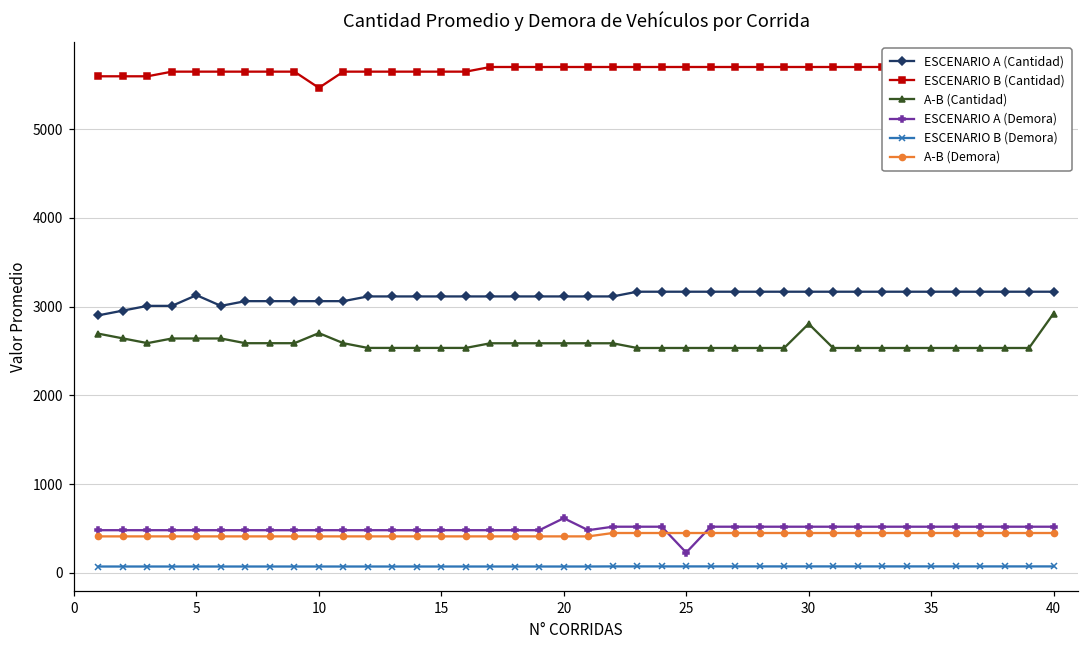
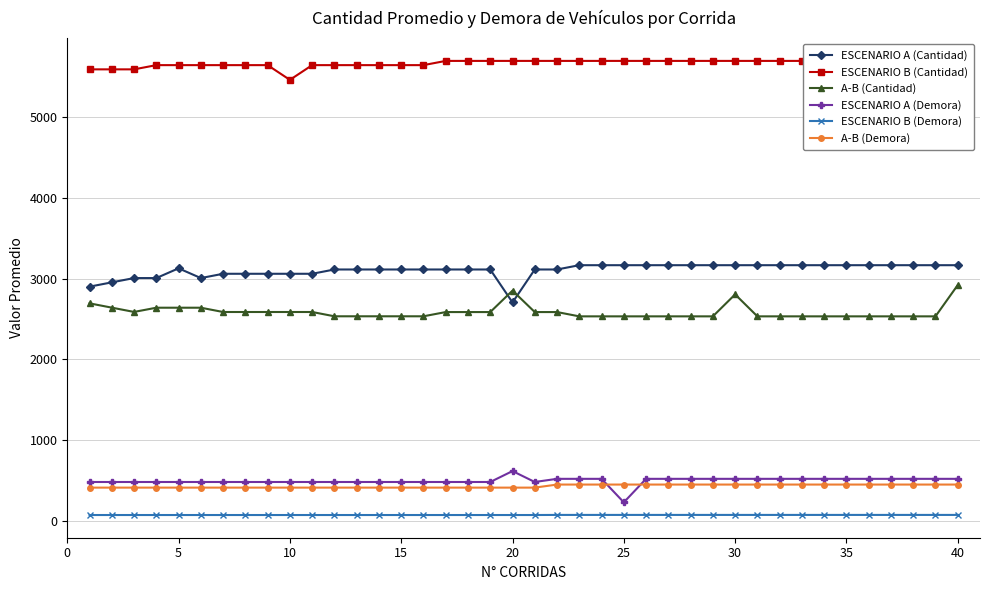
A-B (Cantidad), 10: 2700 -> 2600
ESCENARIO A (Cantidad), 20: 3100 -> 2700
A-B (Cantidad), 20: 2600 -> 2900
